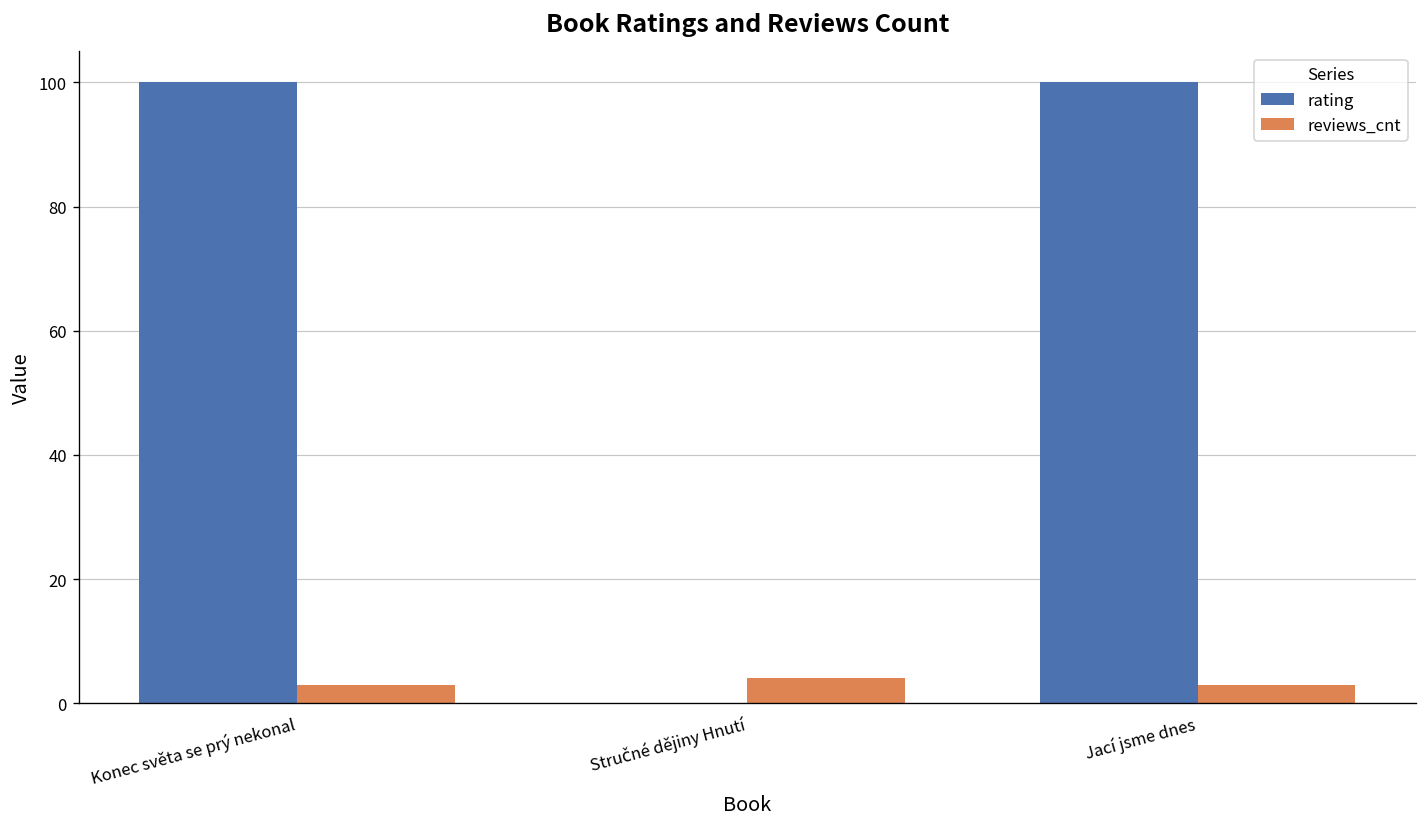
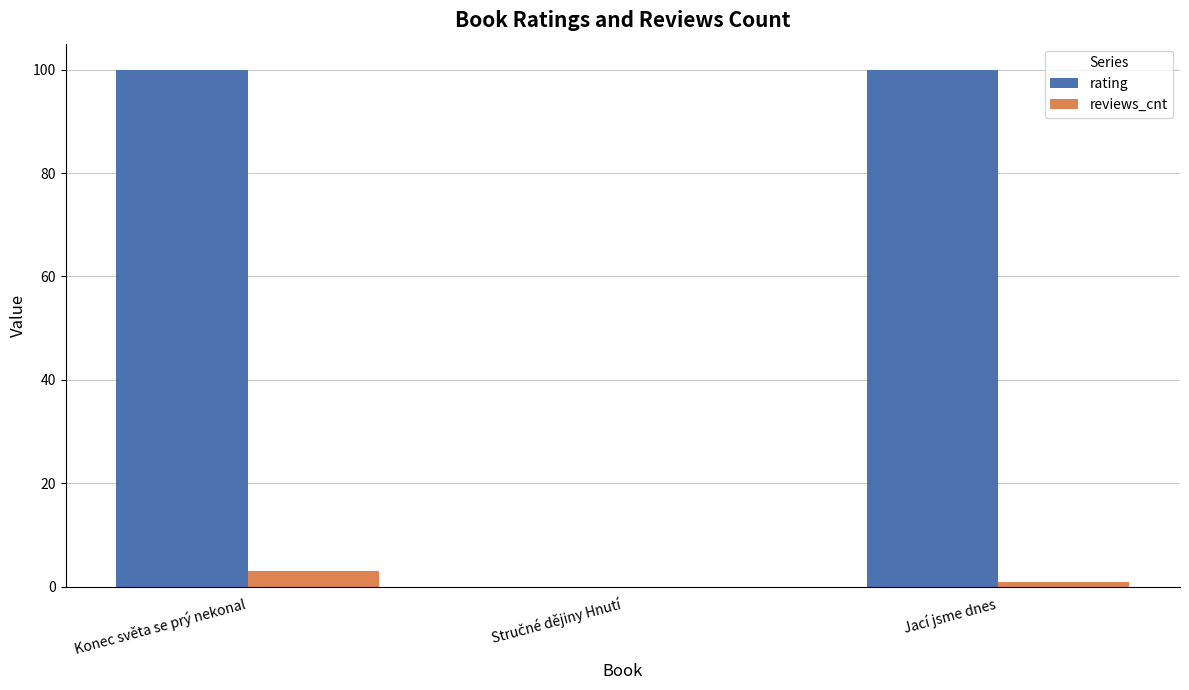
reviews_cnt, Stručné dějiny Hnutí: 4 -> 0
reviews_cnt, Jací jsme dnes: 3 -> 1
